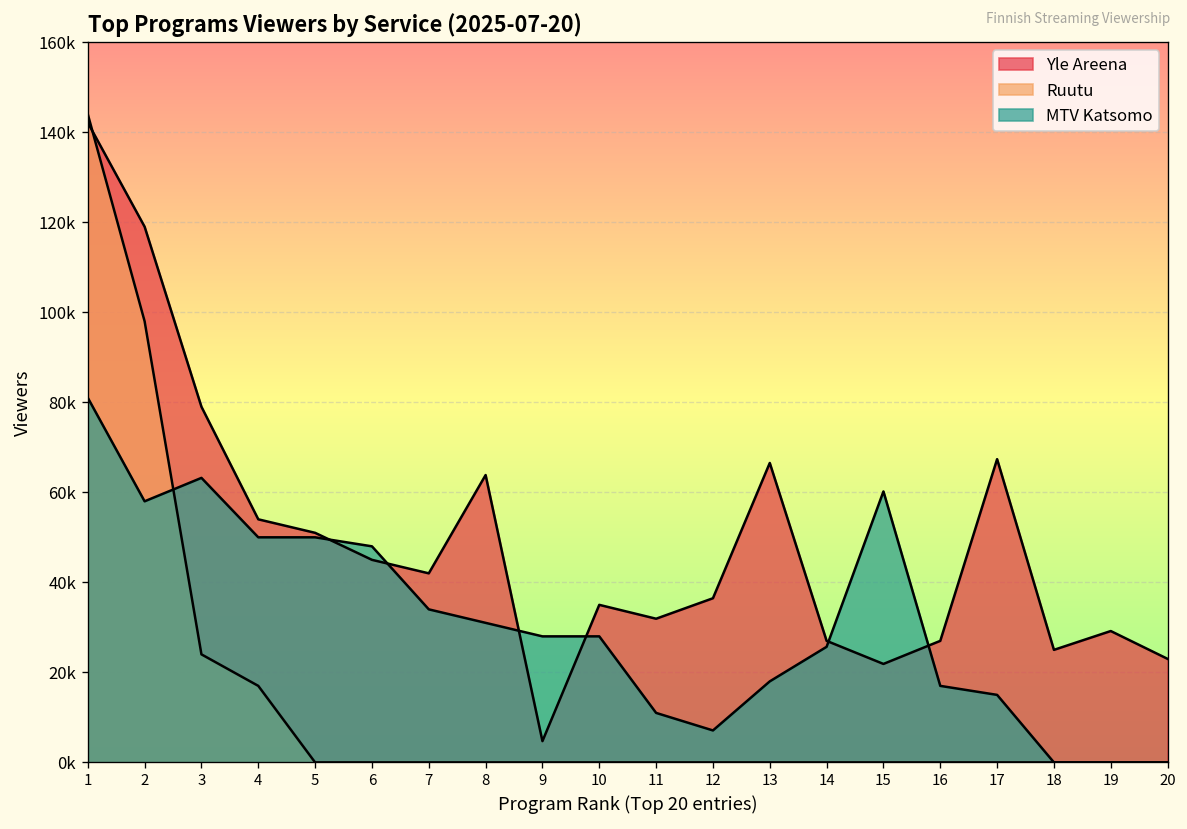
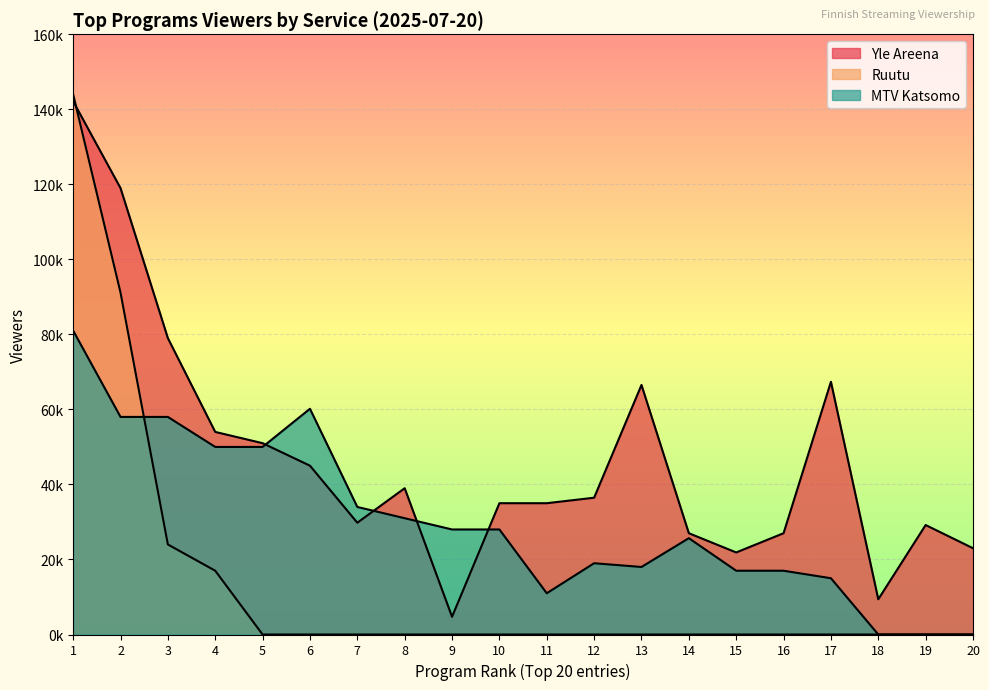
Ruutu, 2: 98000 -> 91000
MTV Katsomo, 3: 63000 -> 58000
MTV Katsomo, 6: 48000 -> 60000
Yle Areena, 7: 42000 -> 30000
Yle Areena, 8: 64000 -> 39000
Yle Areena, 11: 32000 -> 35000
MTV Katsomo, 12: 7000 -> 19000
MTV Katsomo, 15: 60000 -> 17000
Yle Areena, 18: 25000 -> 9000
